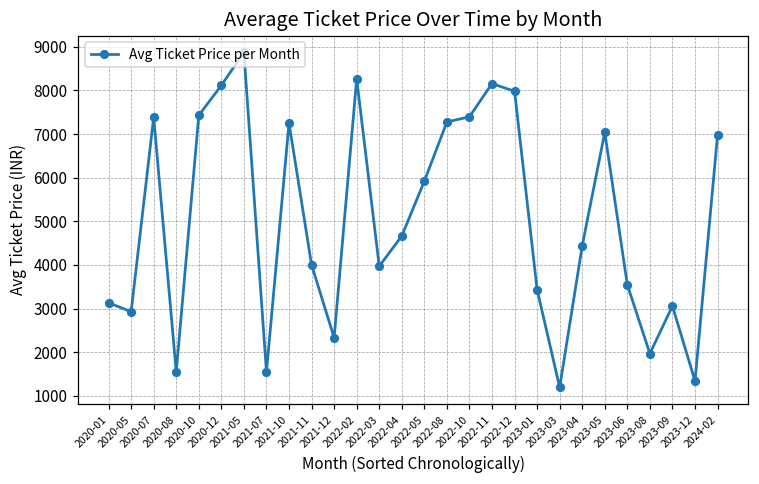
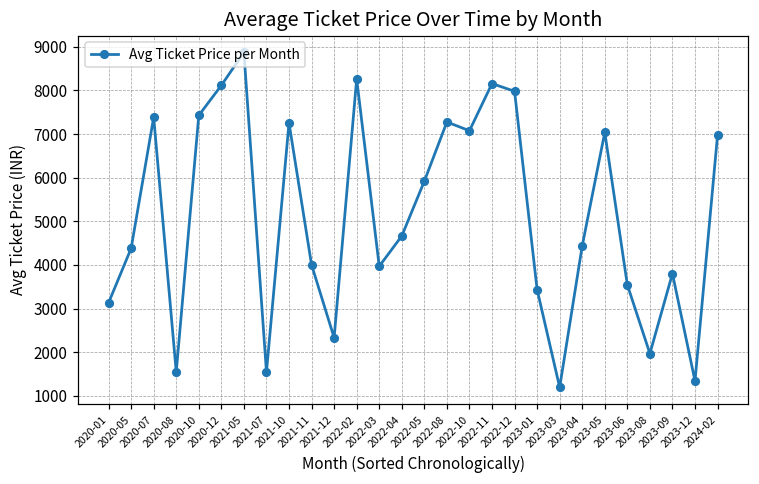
2020-05: 2900 -> 4400
2022-10: 7400 -> 7100
2023-09: 3100 -> 3800
